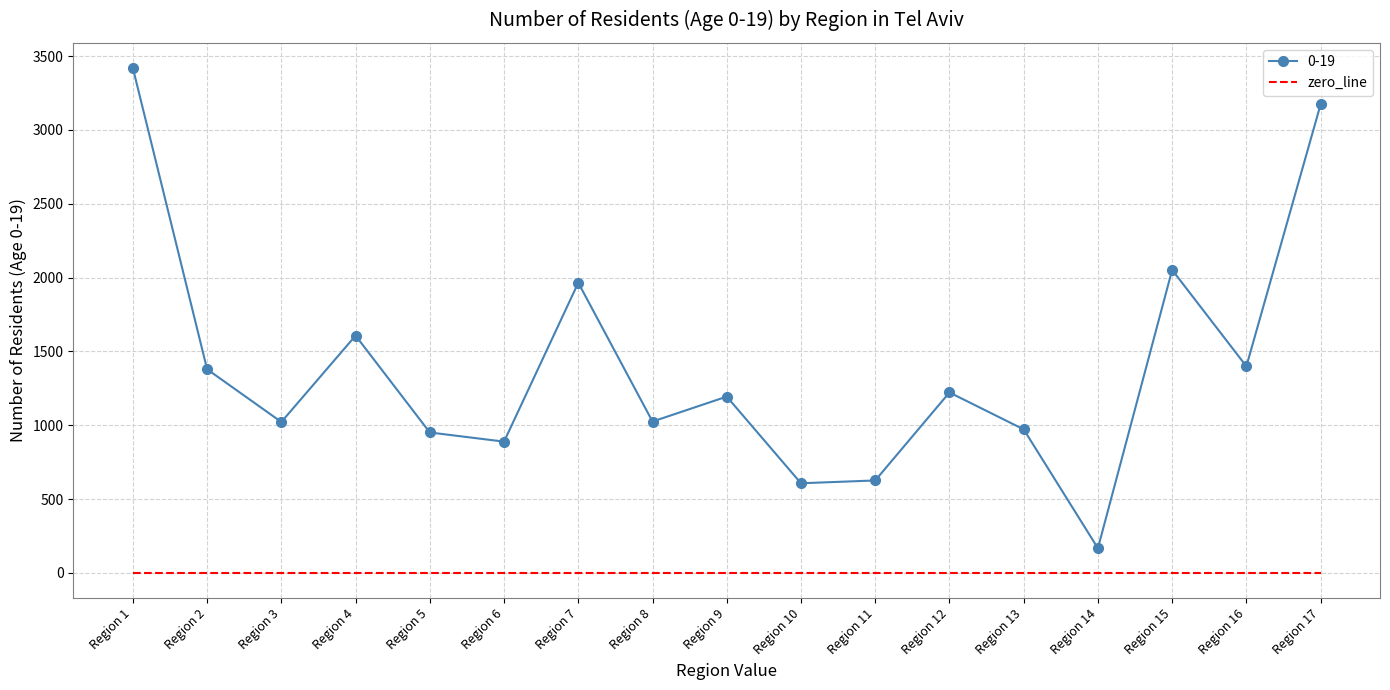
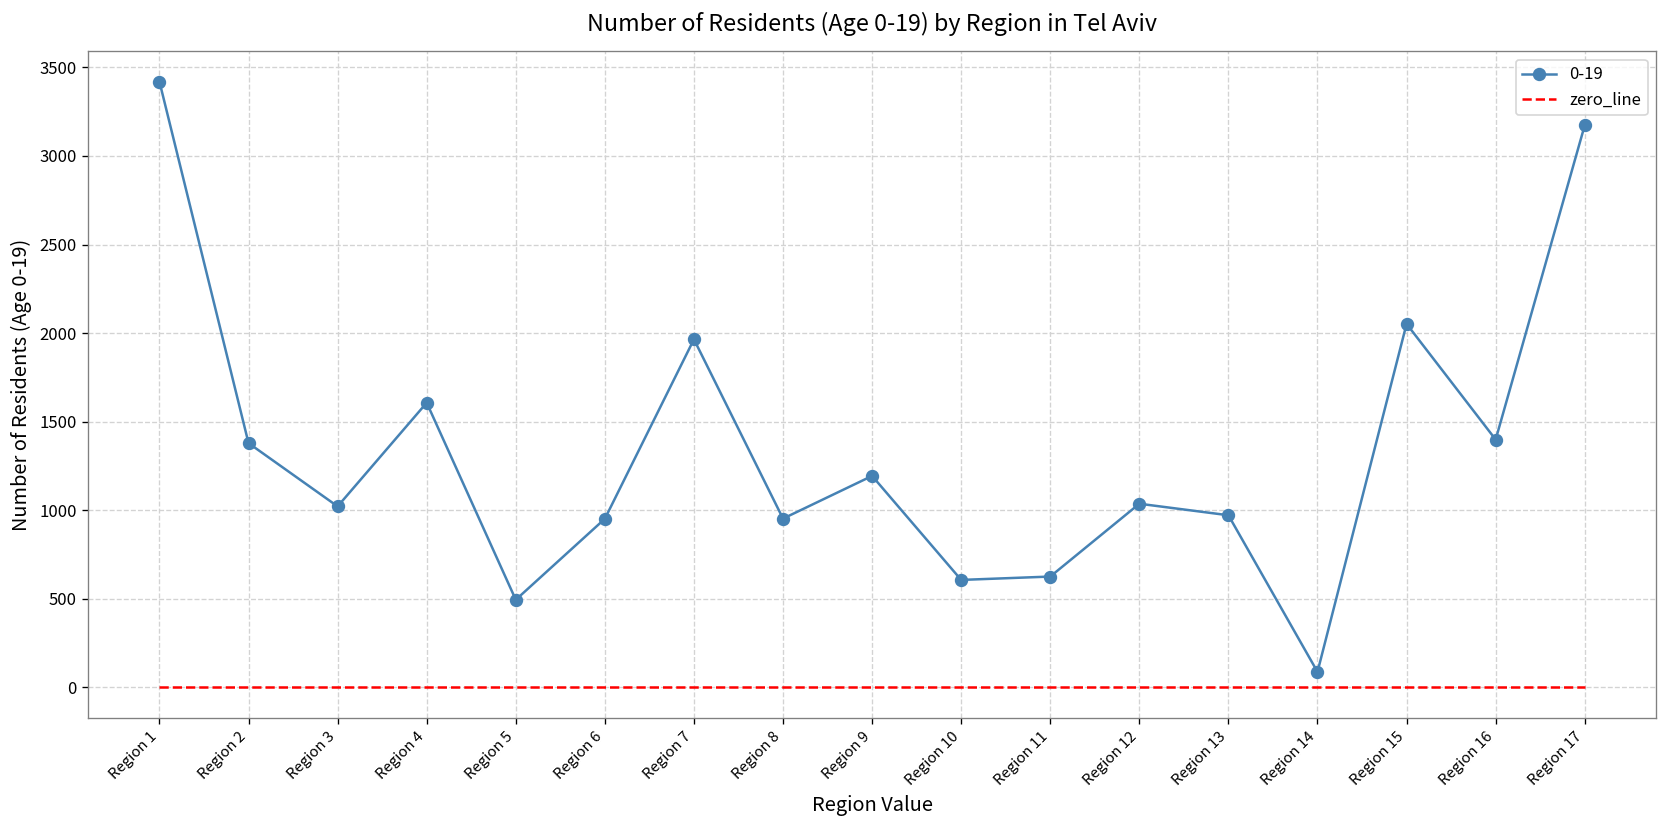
0-19, Region 5: 950 -> 500
0-19, Region 6: 890 -> 950
0-19, Region 8: 1030 -> 950
0-19, Region 12: 1220 -> 1040
0-19, Region 14: 170 -> 90
